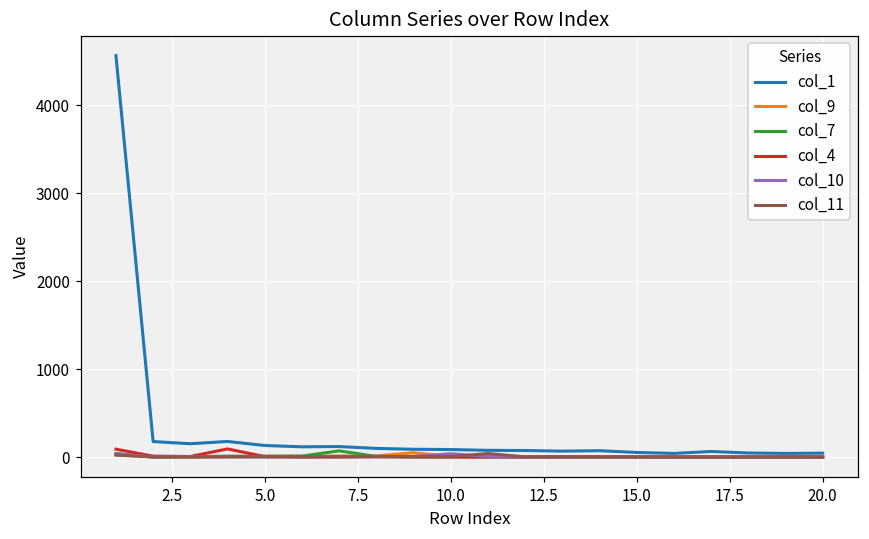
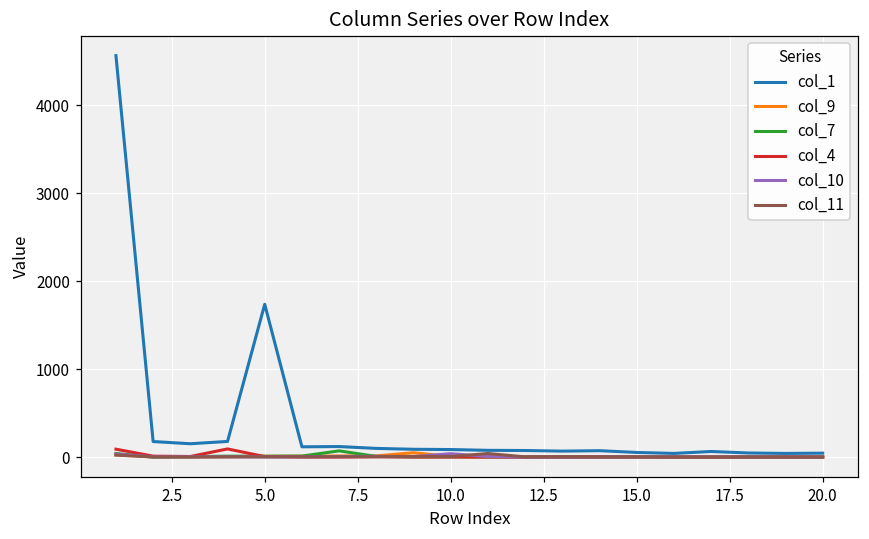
col_1, 5.0: 100 -> 1700
